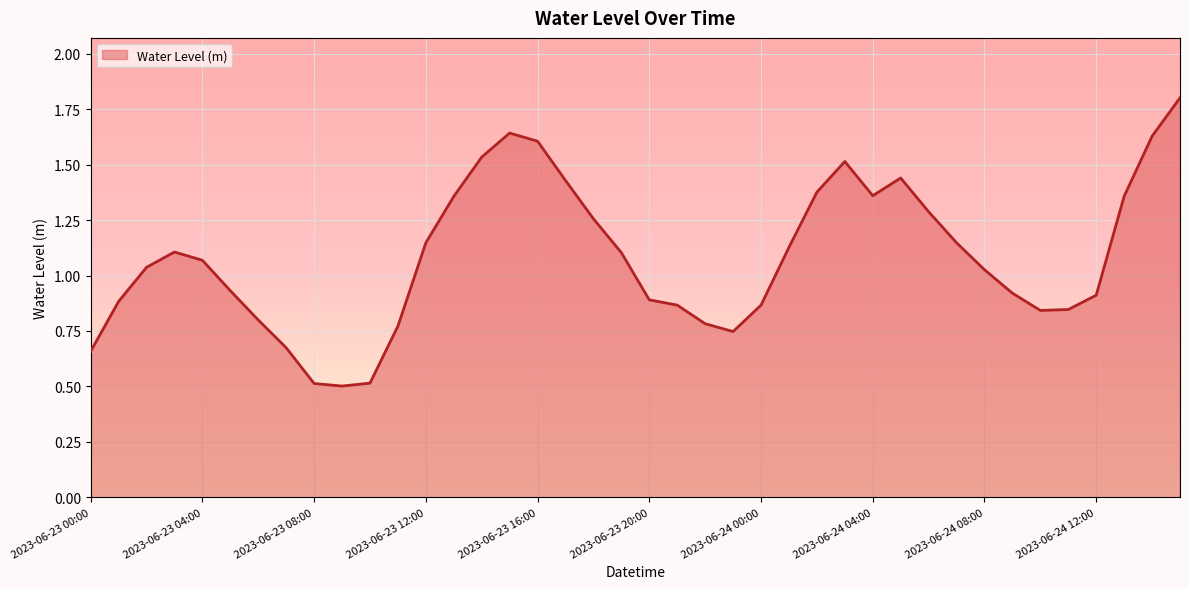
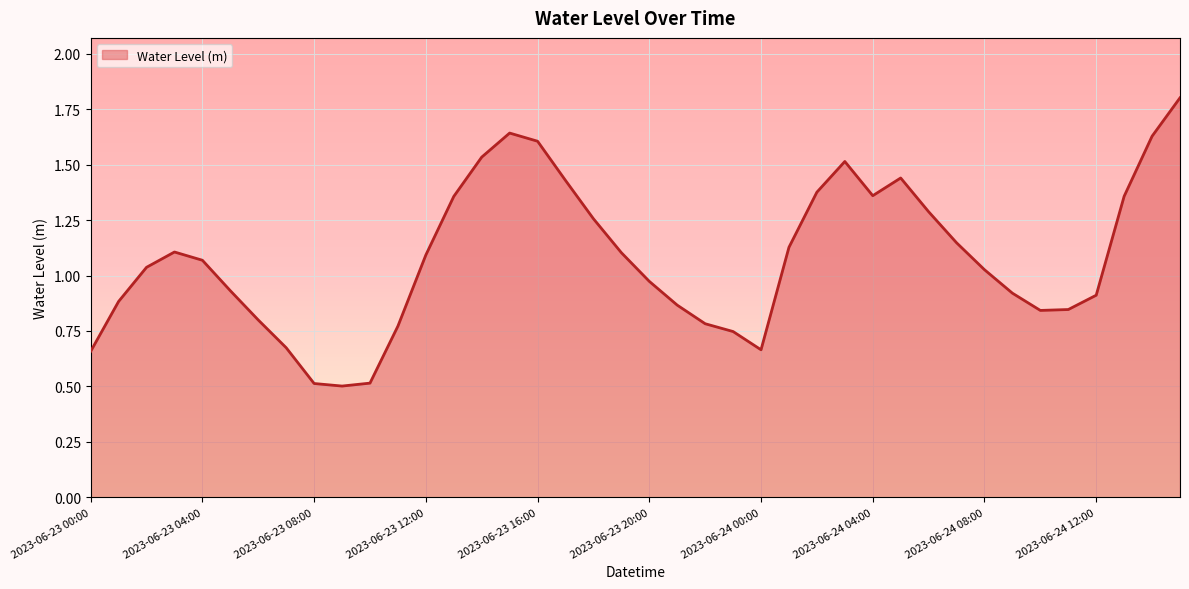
2023-06-23 12:00: 1.15 -> 1.09
2023-06-23 20:00: 0.89 -> 0.97
2023-06-24 00:00: 0.87 -> 0.67
